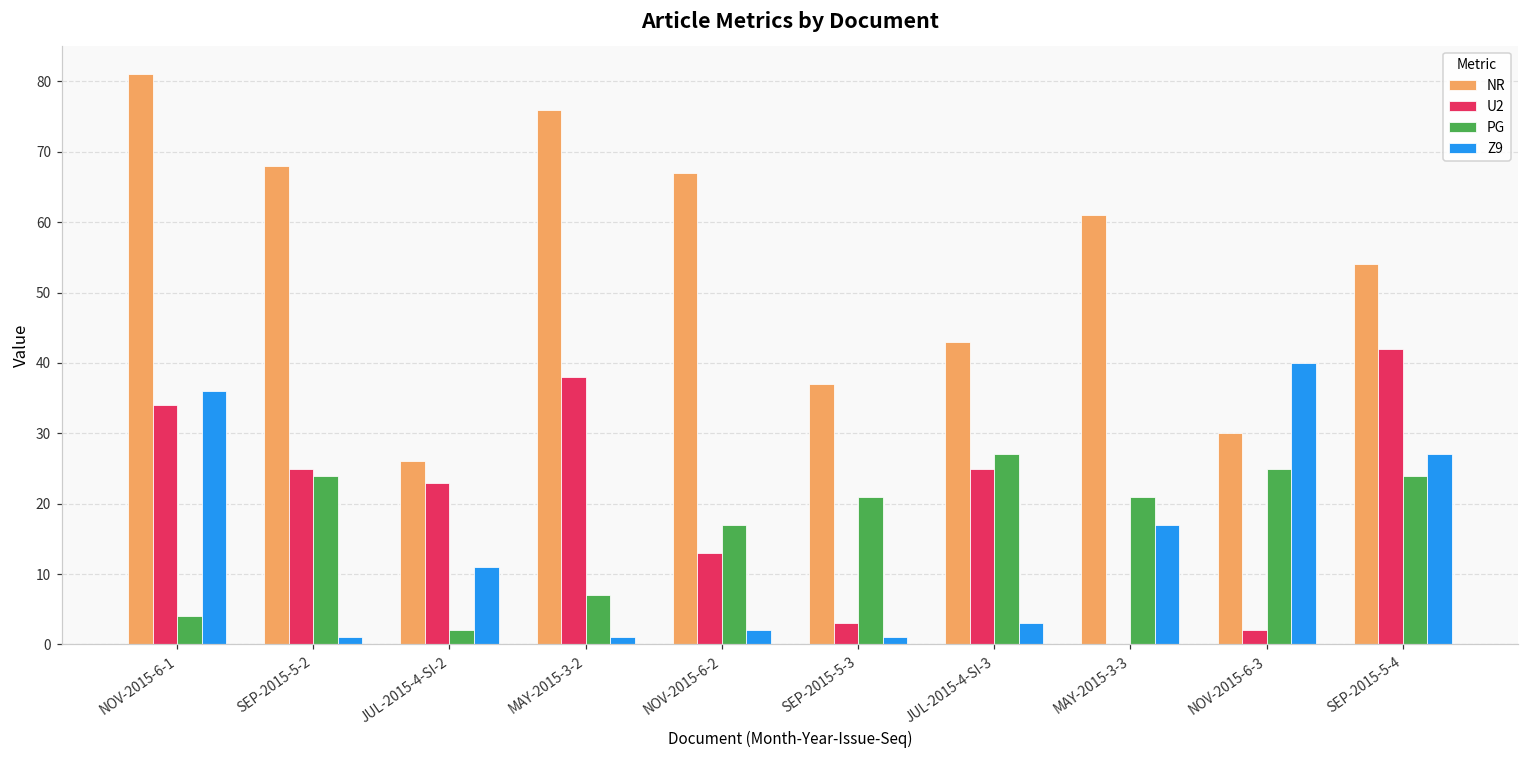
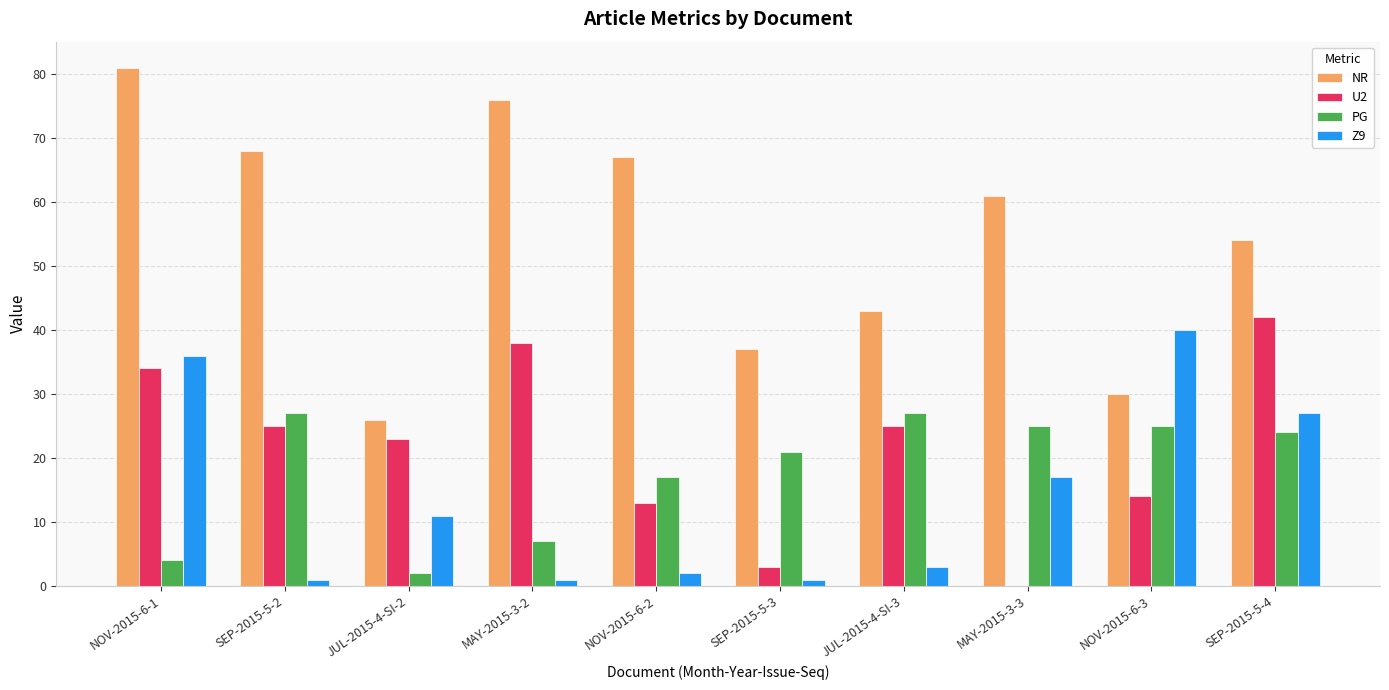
PG, SEP-2015-5-2: 24 -> 27
PG, MAY-2015-3-3: 21 -> 25
U2, NOV-2015-6-3: 2 -> 14
